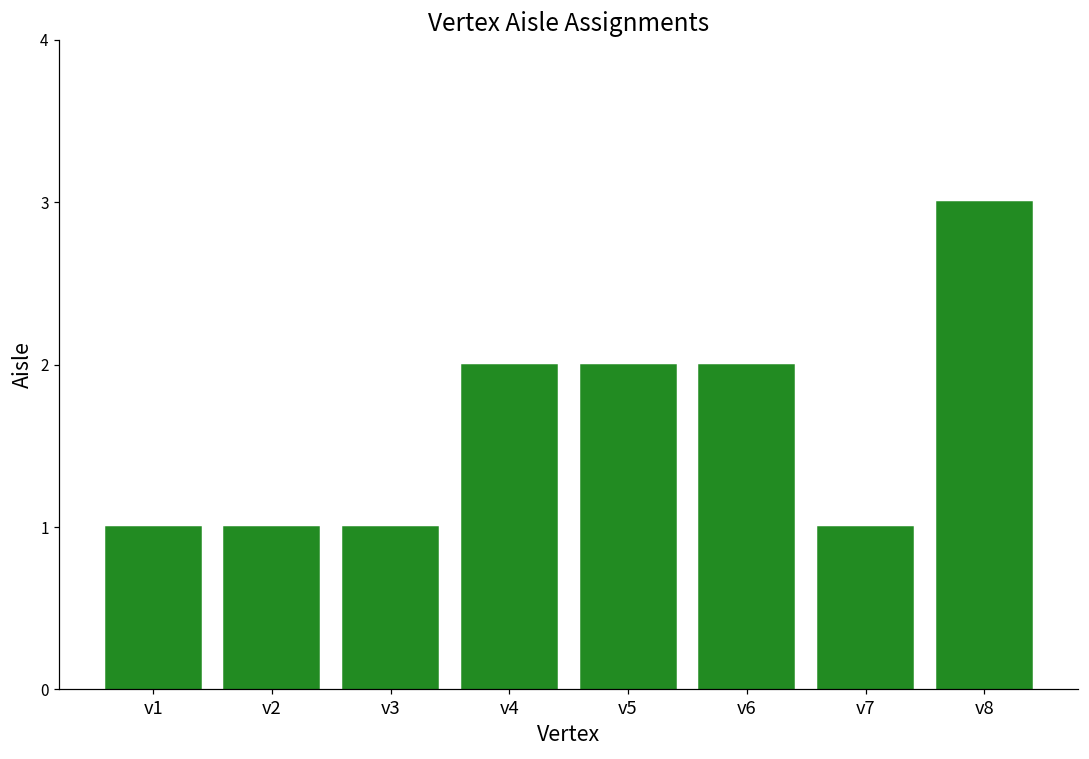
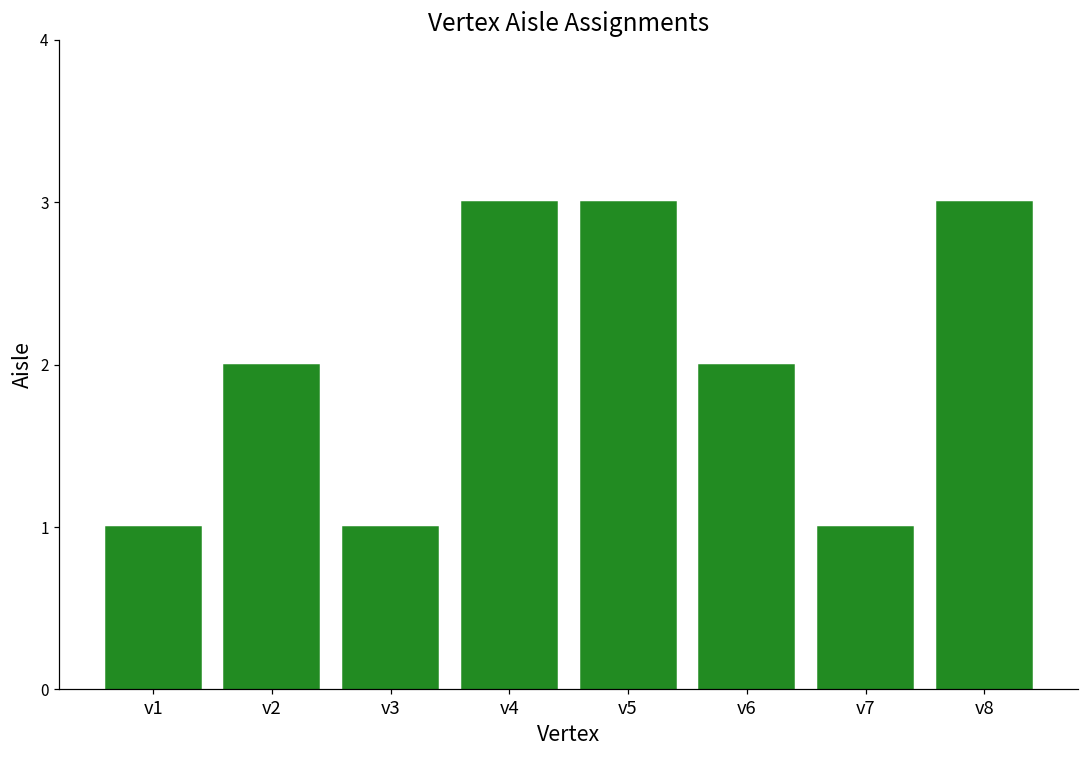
v2: 1 -> 2
v4: 2 -> 3
v5: 2 -> 3
